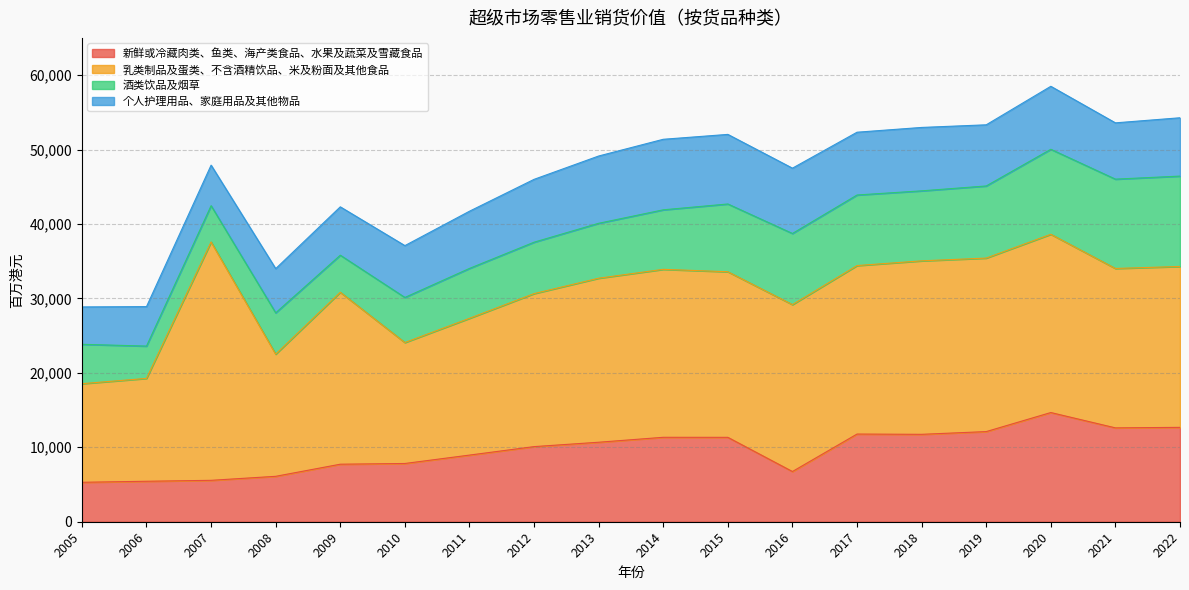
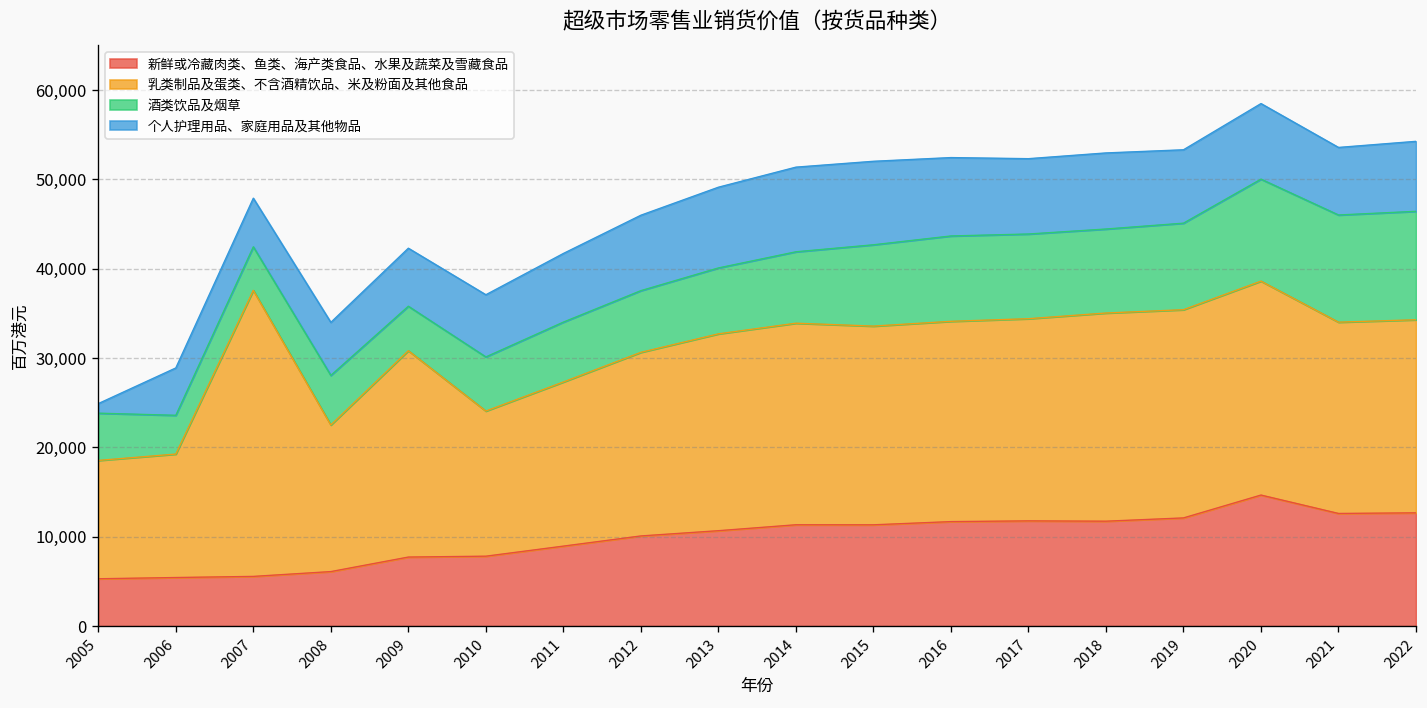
个人护理用品、家庭用品及其他物品, 2005: 5,000 -> 1,000
新鲜或冷藏肉类、鱼类、海产类食品、水果及蔬菜及雪藏食品, 2016: 7,000 -> 12,000
